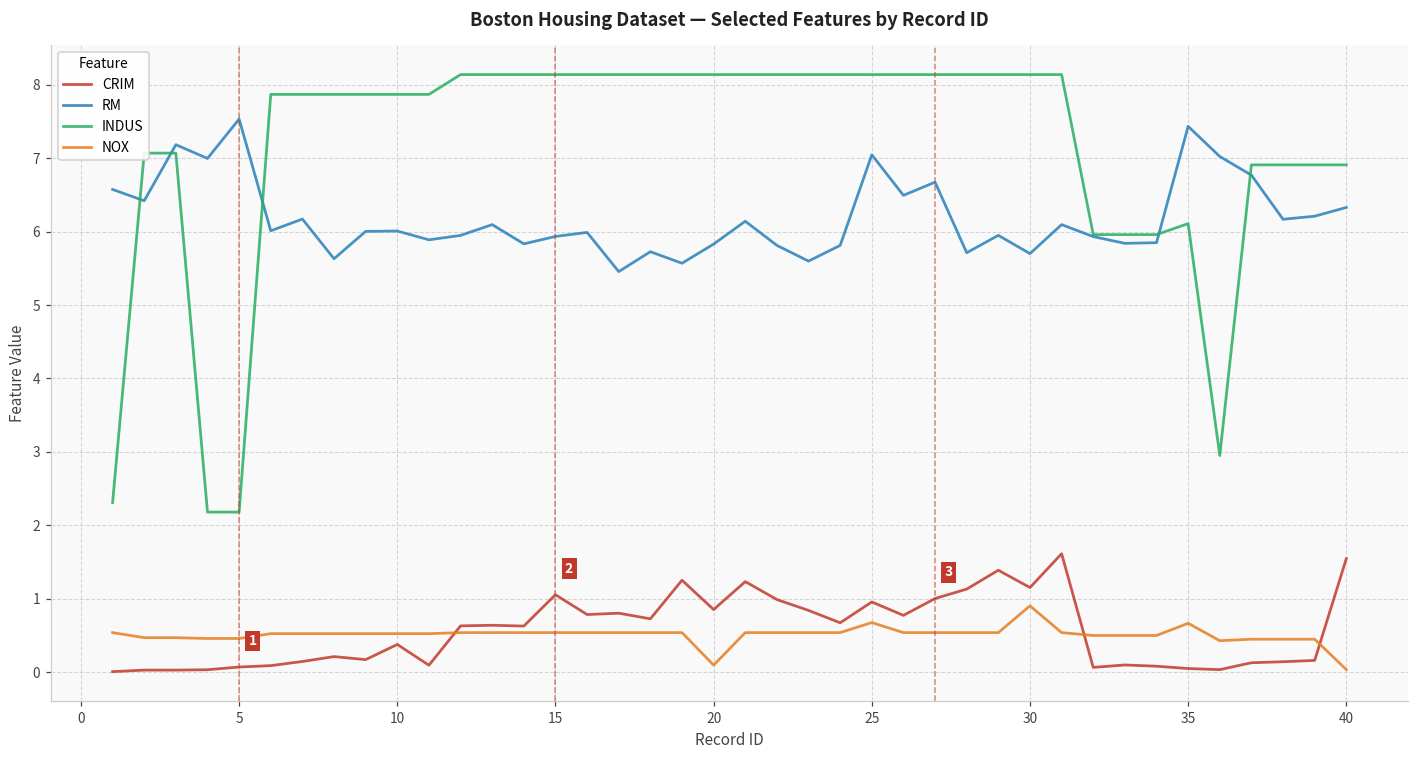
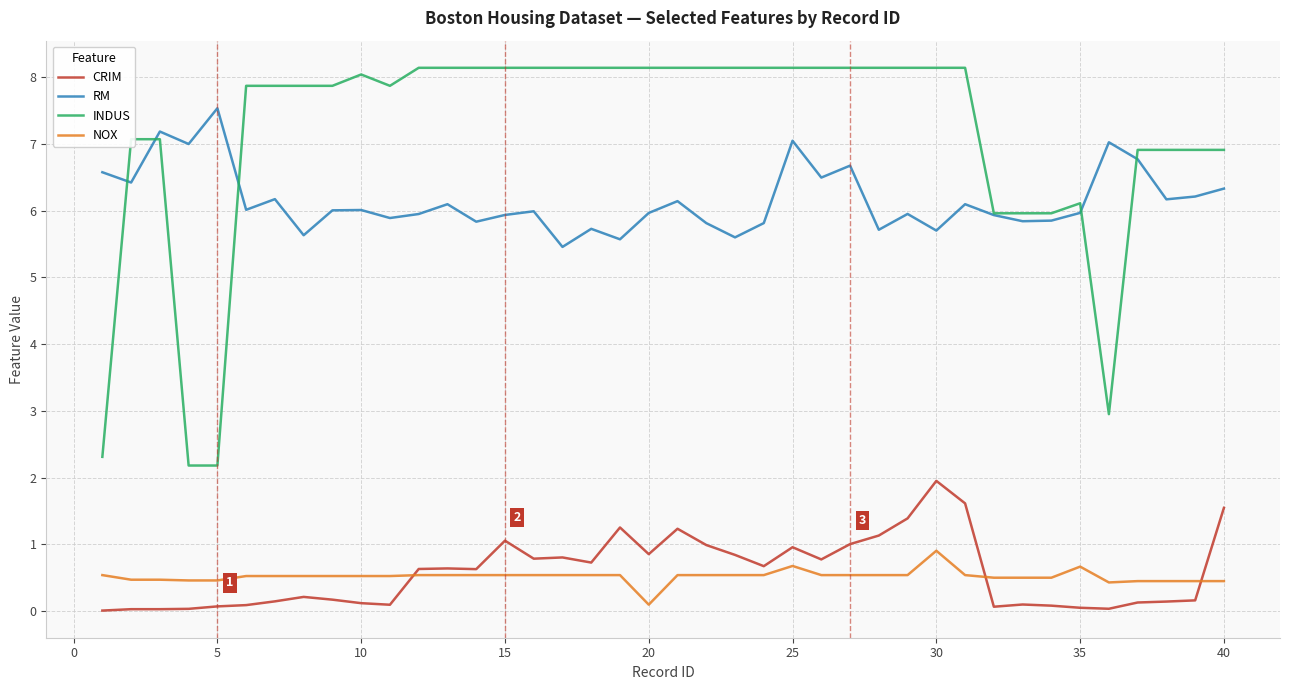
CRIM, 10: 0.4 -> 0.1
INDUS, 10: 7.9 -> 8.0
RM, 20: 5.8 -> 6.0
CRIM, 30: 1.2 -> 2.0
RM, 35: 7.4 -> 6.0
NOX, 40: 0.0 -> 0.4
